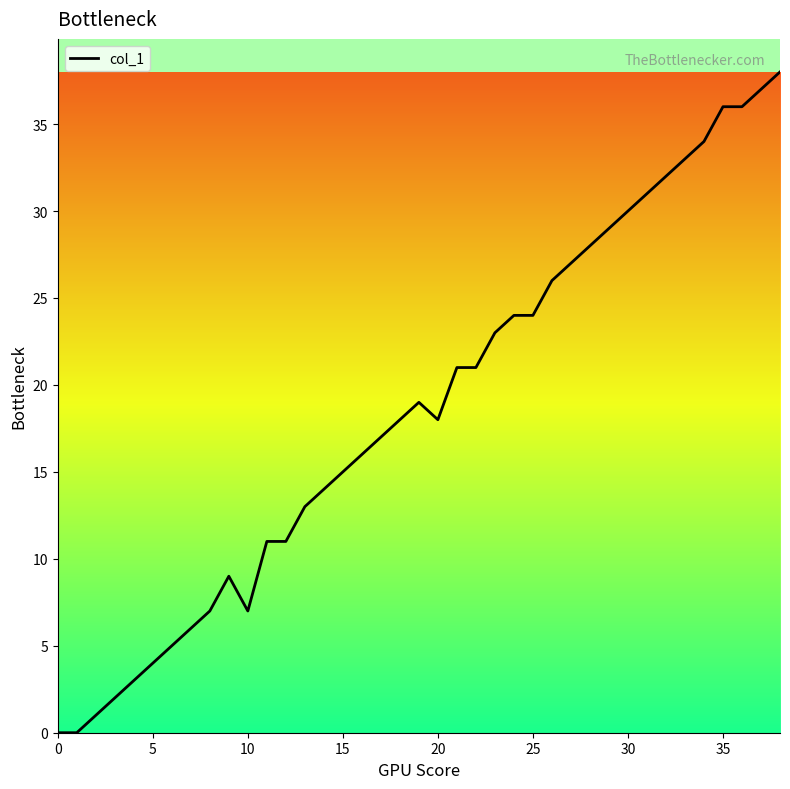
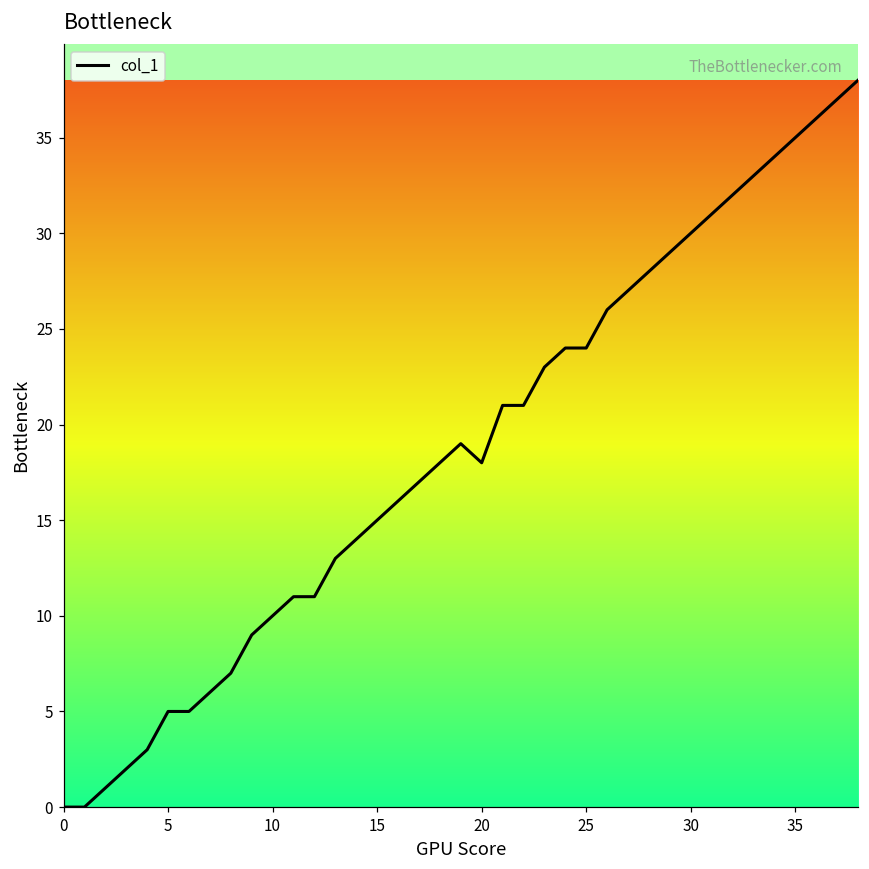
5: 4 -> 5
10: 7 -> 10
35: 36 -> 35
